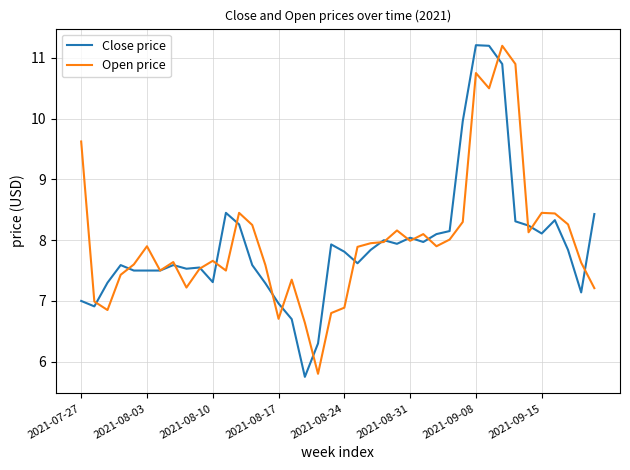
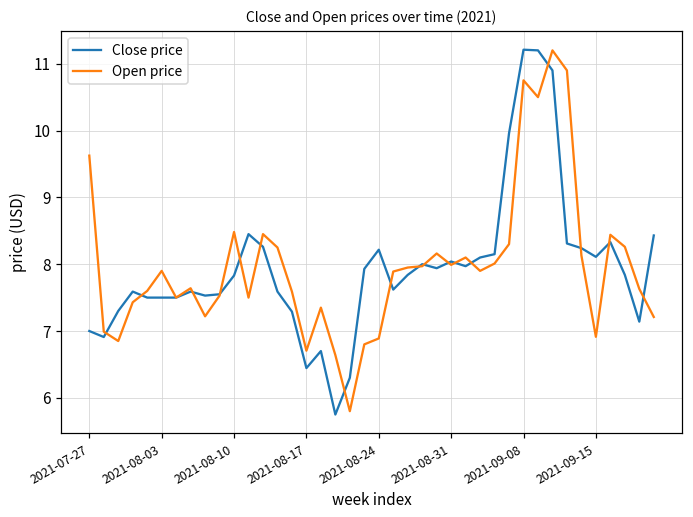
Close price, 2021-08-10: 7.3 -> 7.8
Open price, 2021-08-10: 7.7 -> 8.5
Close price, 2021-08-17: 7.0 -> 6.4
Close price, 2021-08-24: 7.8 -> 8.2
Open price, 2021-09-15: 8.4 -> 6.9
